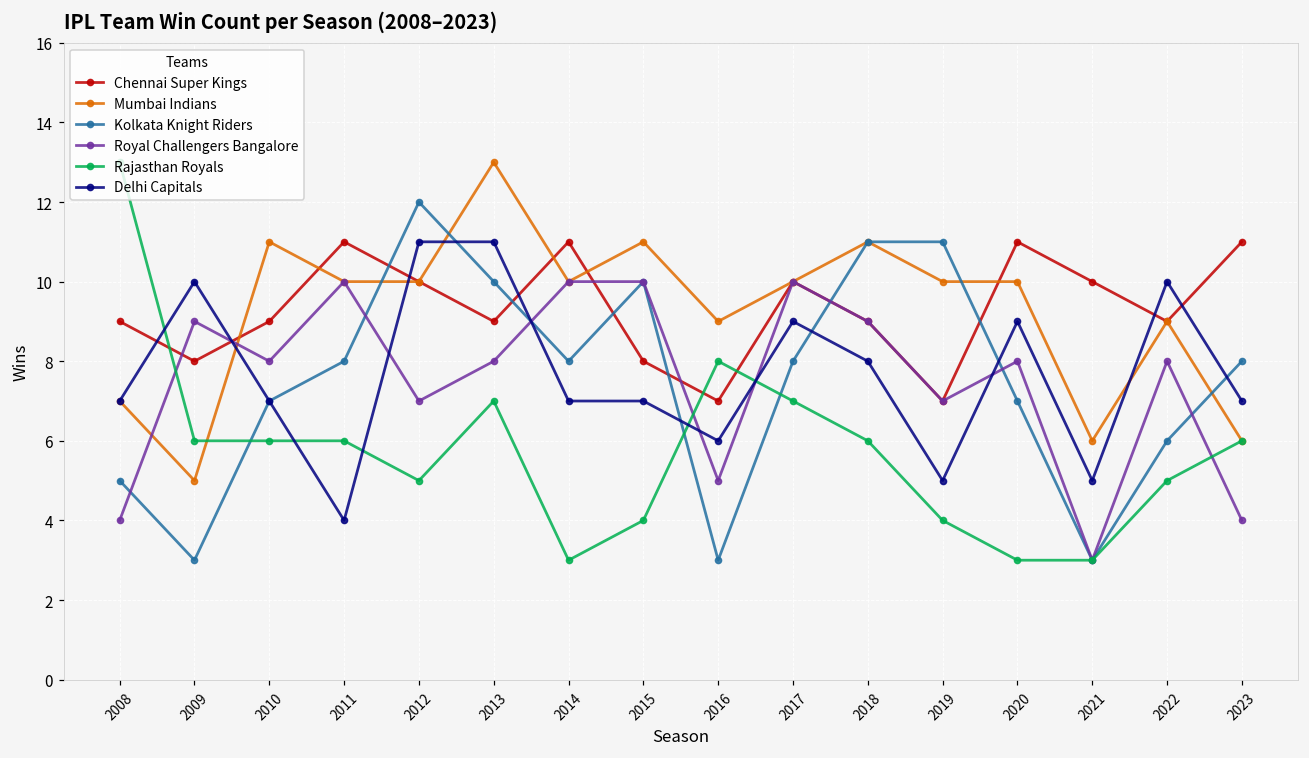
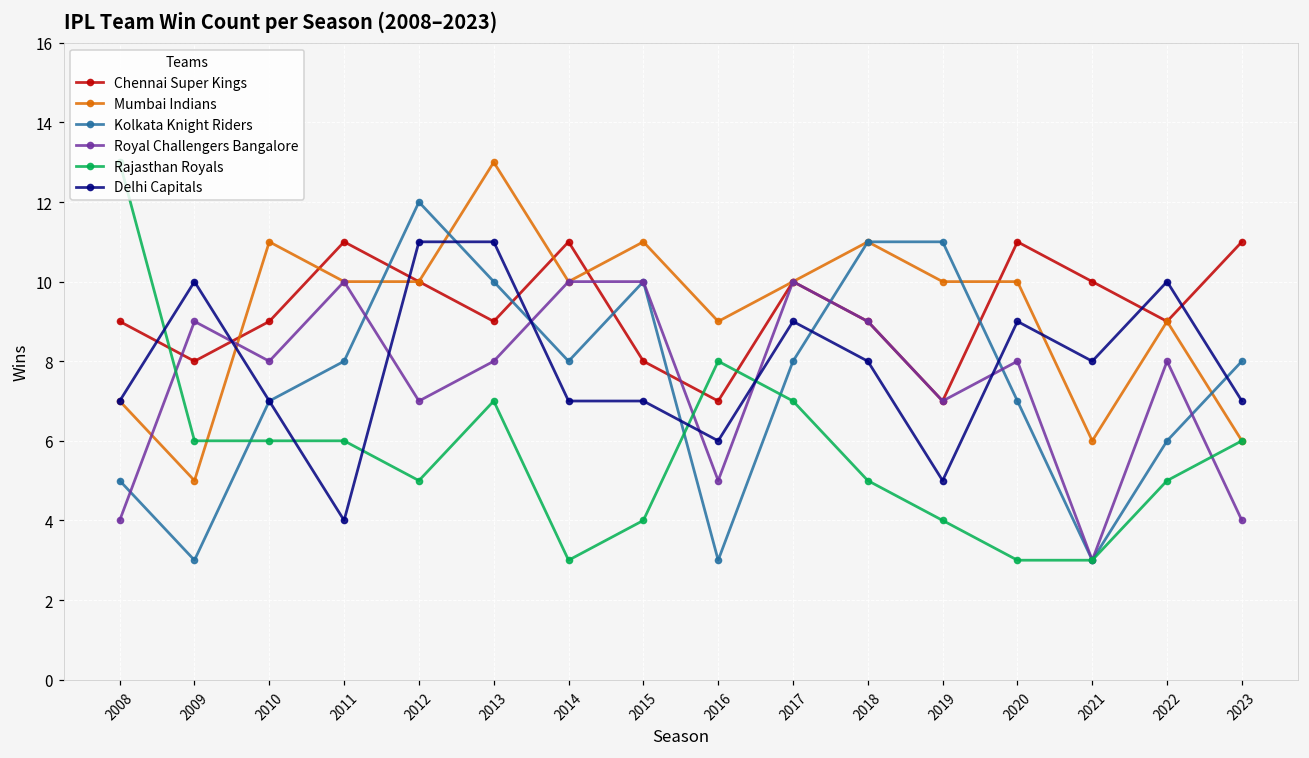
Rajasthan Royals, 2018: 6 -> 5
Delhi Capitals, 2021: 5 -> 8
